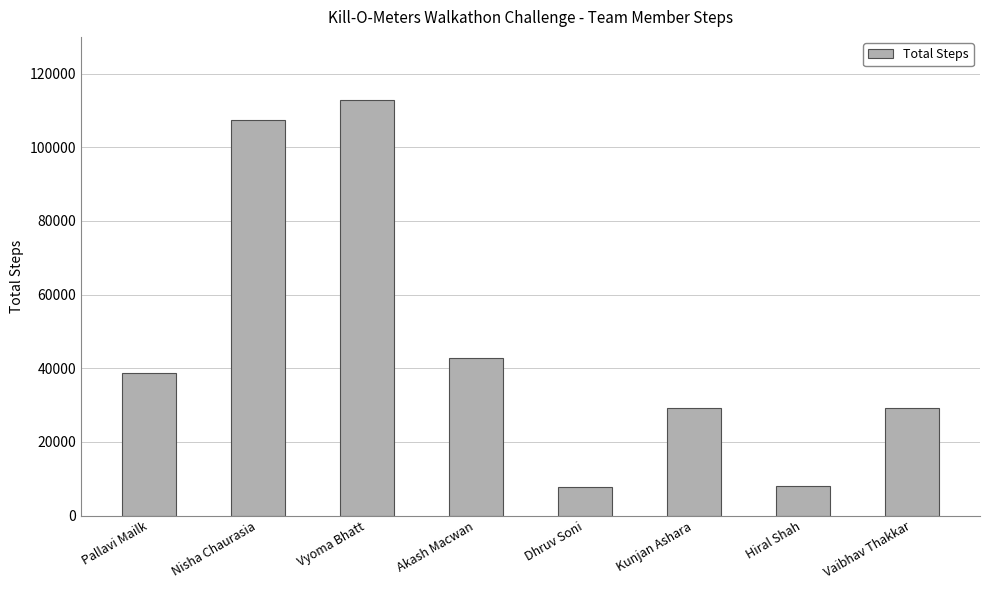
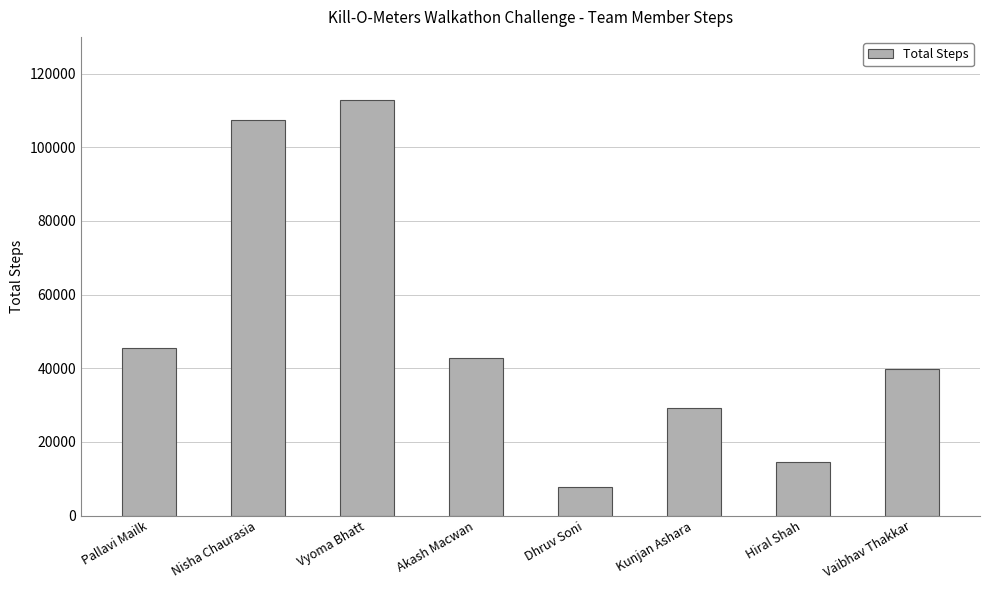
Pallavi Mailk: 39000 -> 45000
Hiral Shah: 8000 -> 14000
Vaibhav Thakkar: 29000 -> 40000
